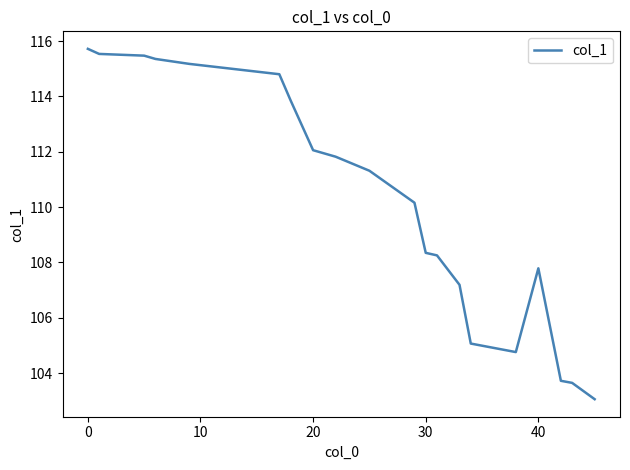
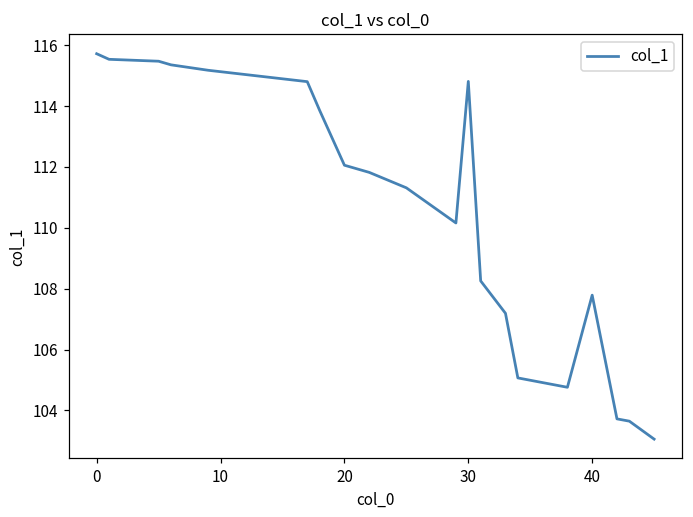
30: 108.3 -> 114.8
